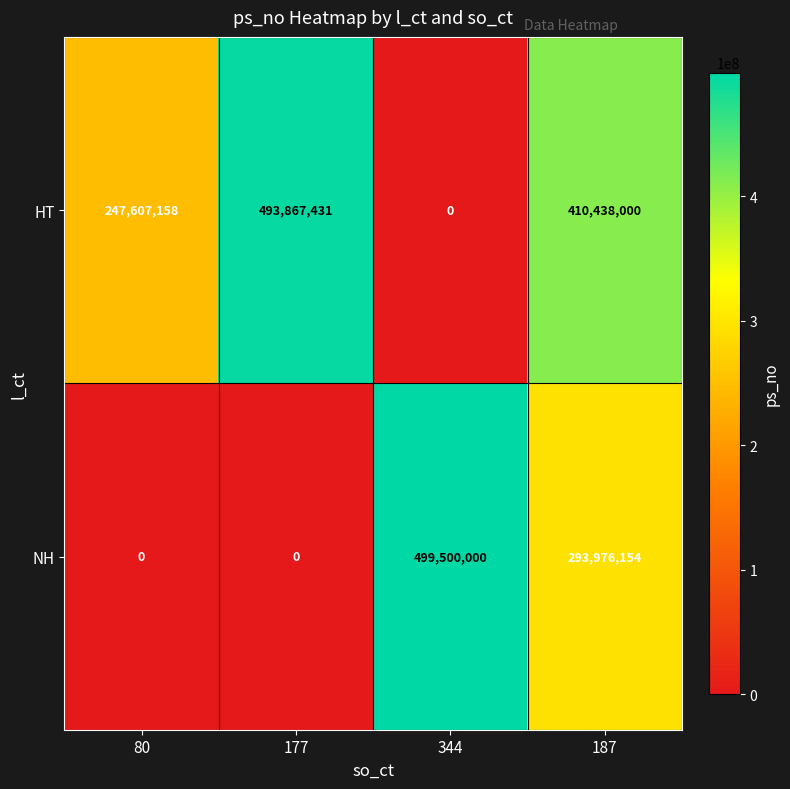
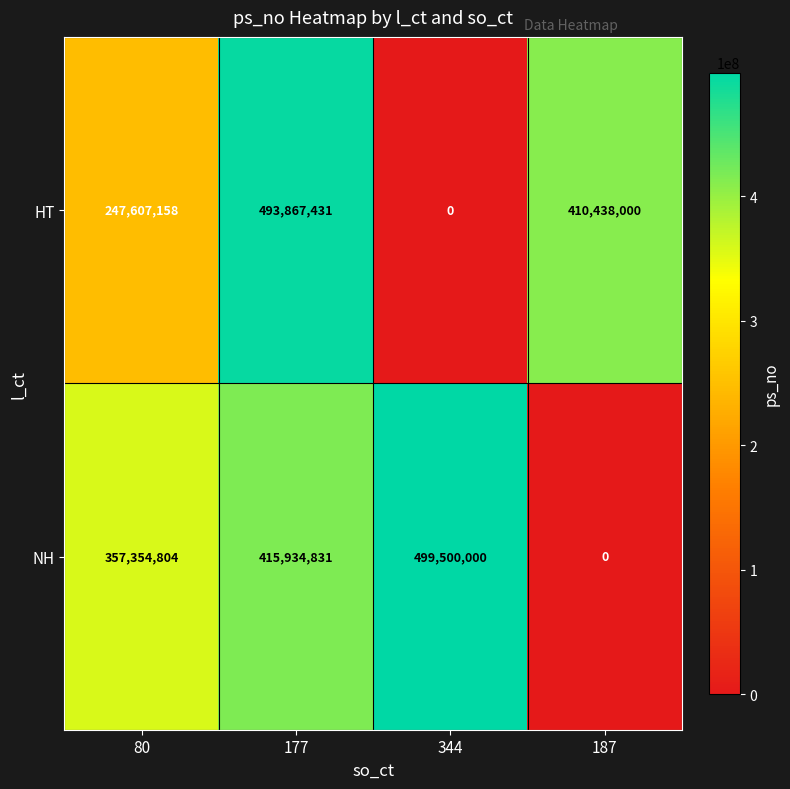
NH, 80: 0 -> 357,354,804
NH, 177: 0 -> 415,934,831
NH, 187: 293,976,154 -> 0
